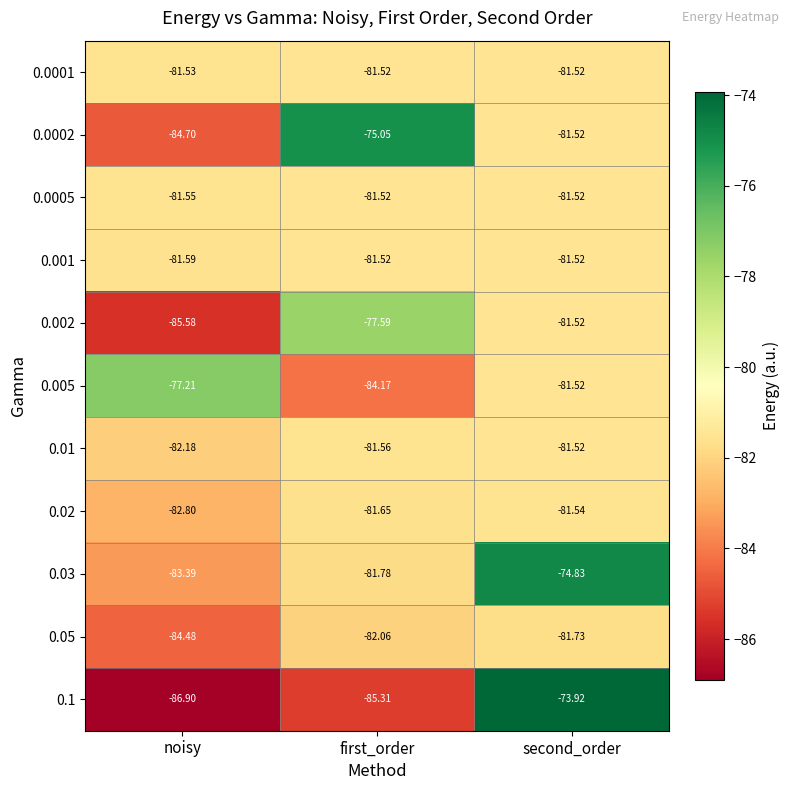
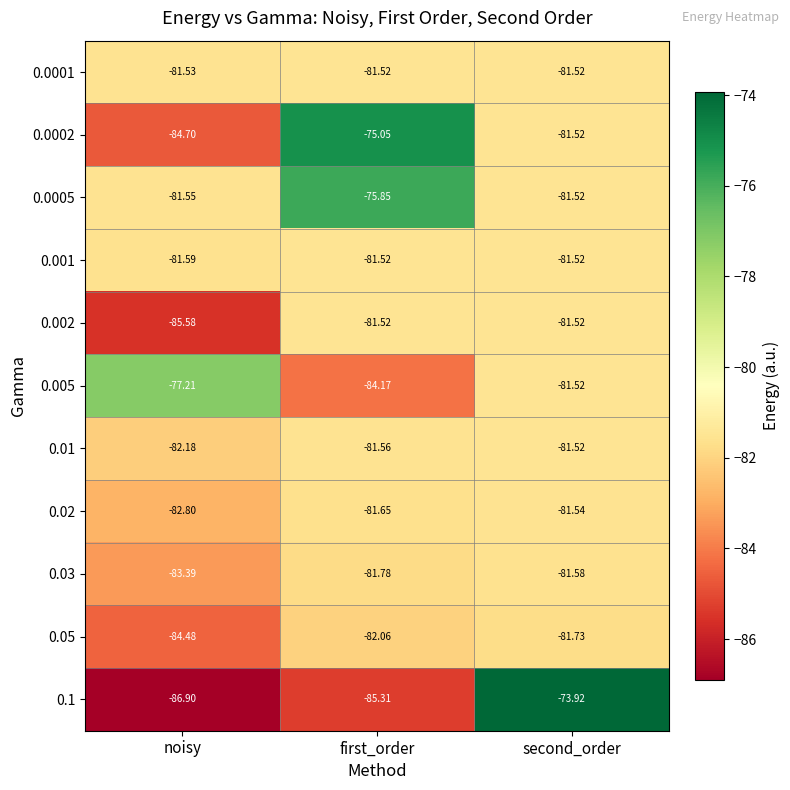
0.0005, first_order: -81.52 -> -75.85
0.002, first_order: -77.59 -> -81.52
0.03, second_order: -74.83 -> -81.58
